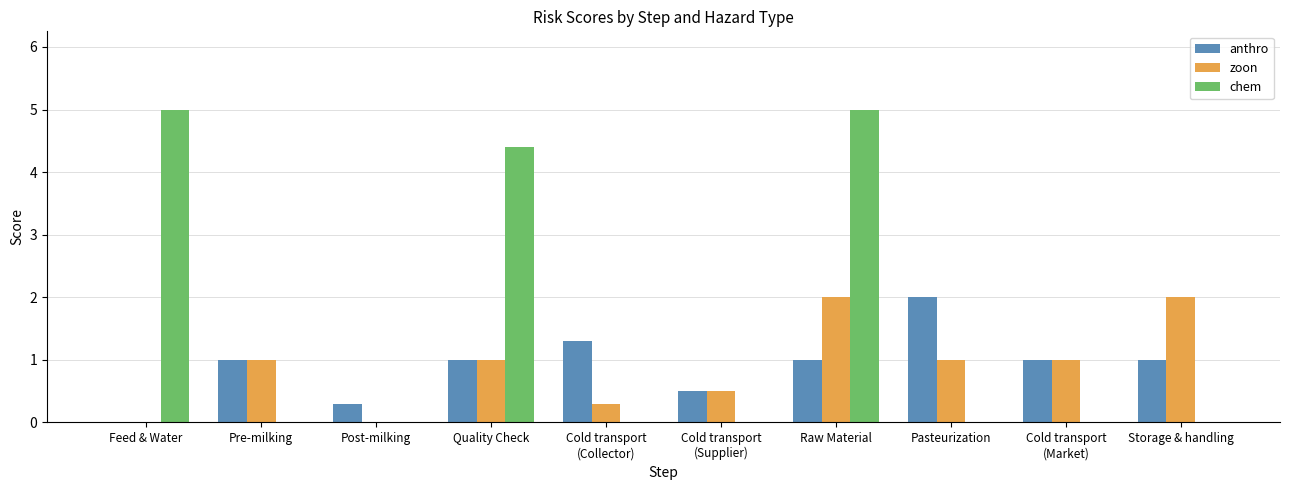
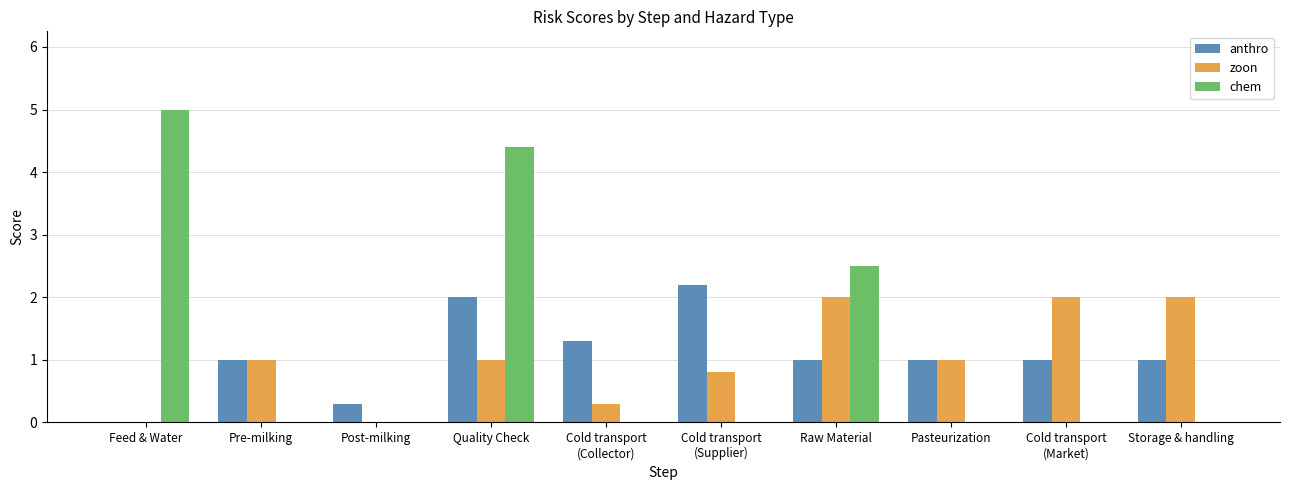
anthro, Quality Check: 1 -> 2
anthro, Cold transport (Supplier): 0.5 -> 2.2
zoon, Cold transport (Supplier): 0.5 -> 0.8
chem, Raw Material: 5.0 -> 2.5
anthro, Pasteurization: 2 -> 1
zoon, Cold transport (Market): 1 -> 2
